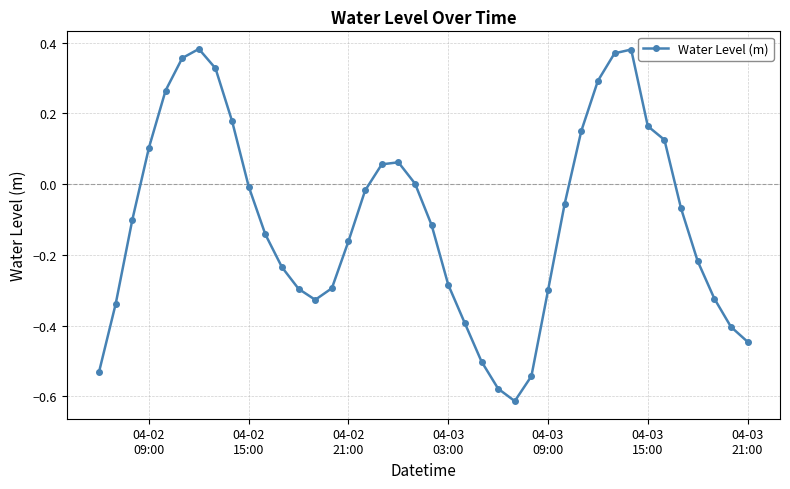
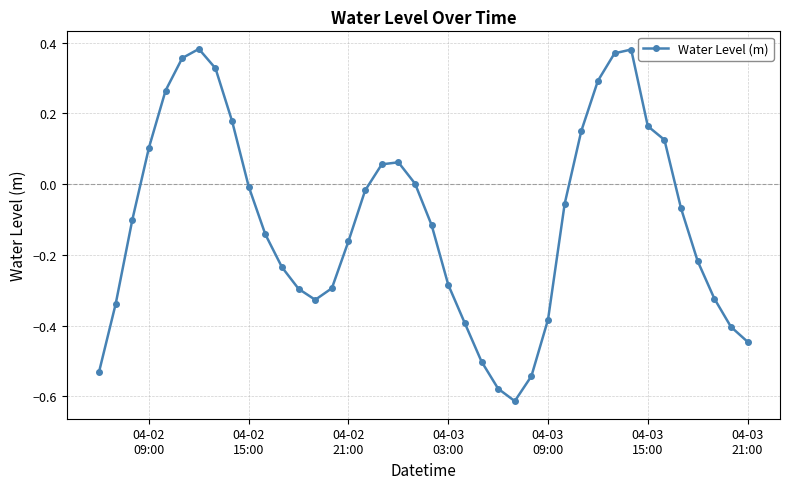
04-03 09:00: -0.30 -> -0.38
